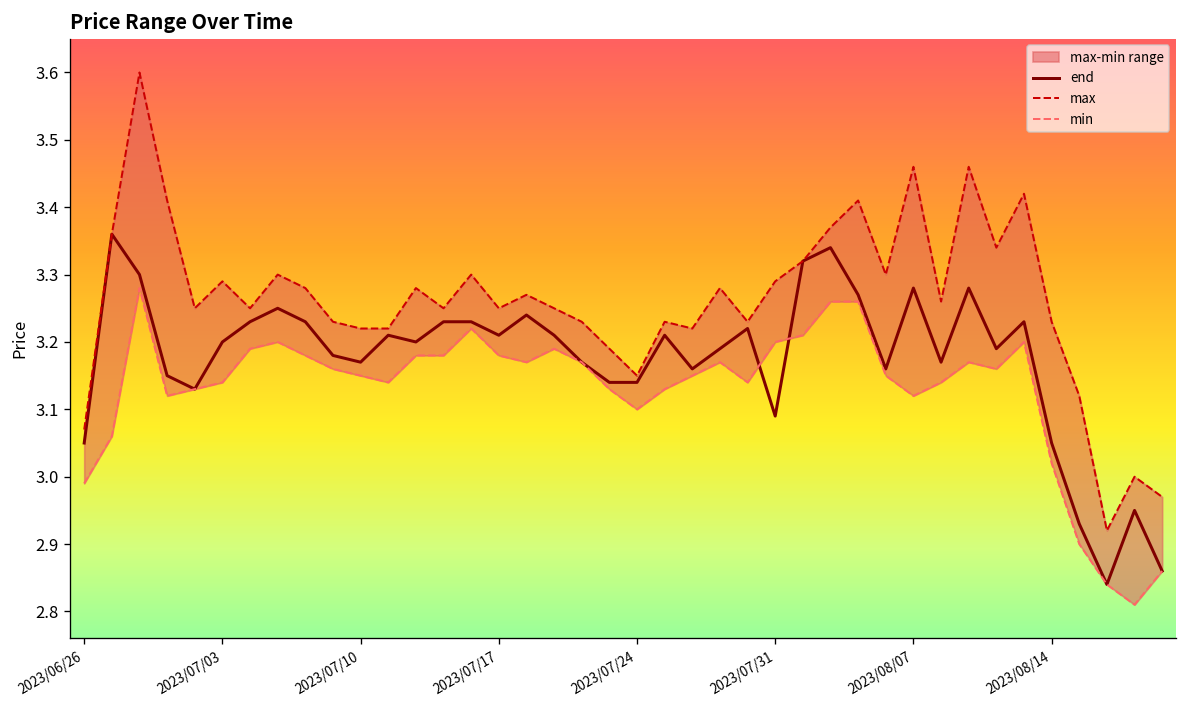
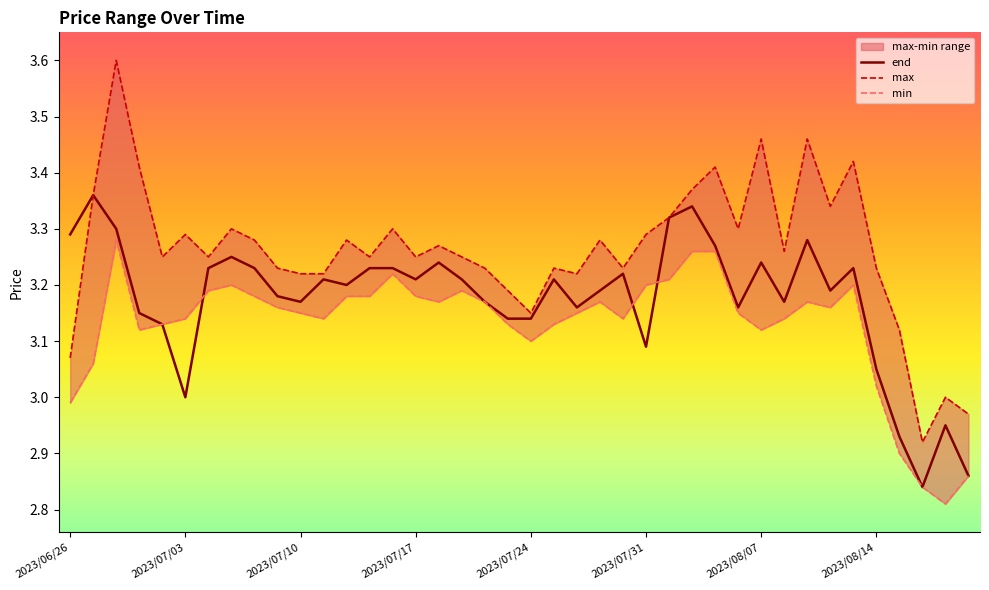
end, 2023/06/26: 3.05 -> 3.29
end, 2023/07/03: 3.2 -> 3.0
end, 2023/08/07: 3.28 -> 3.24
